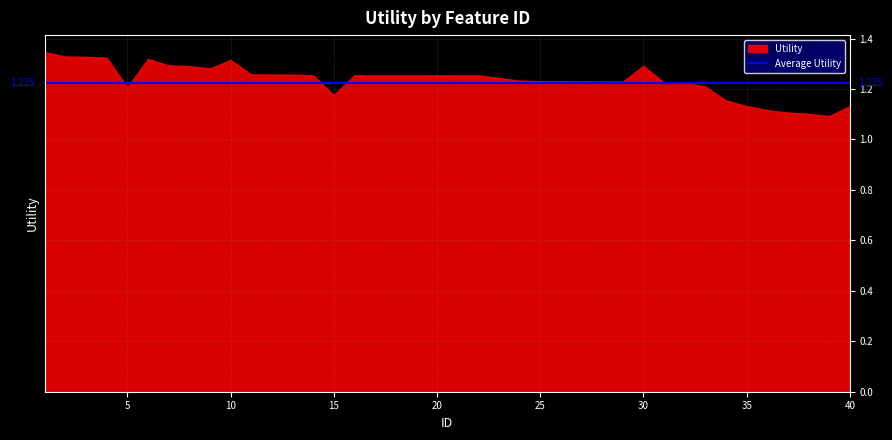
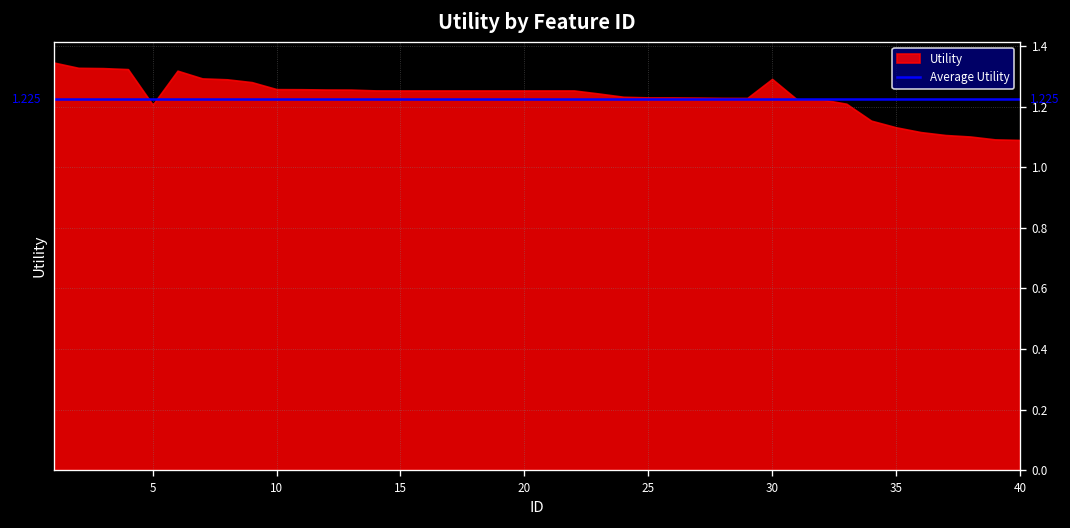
Utility, 10: 1.32 -> 1.26
Utility, 15: 1.18 -> 1.25
Utility, 40: 1.13 -> 1.09
